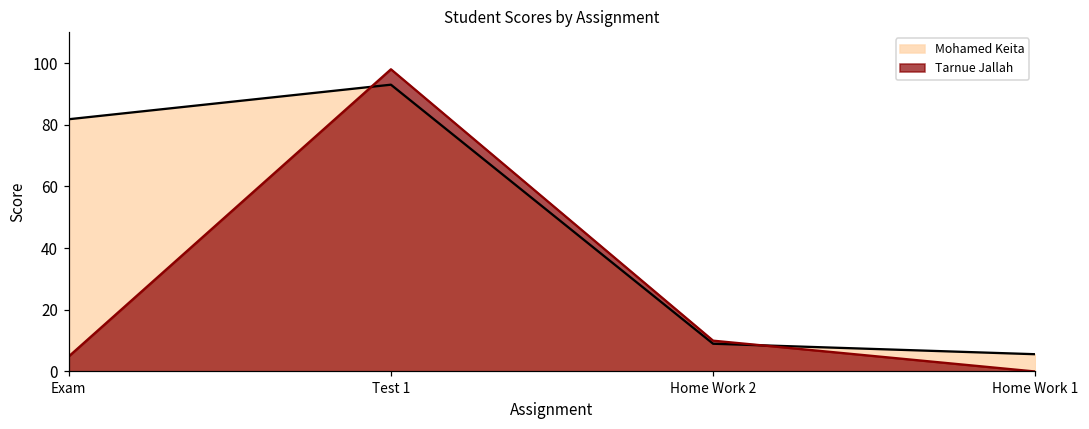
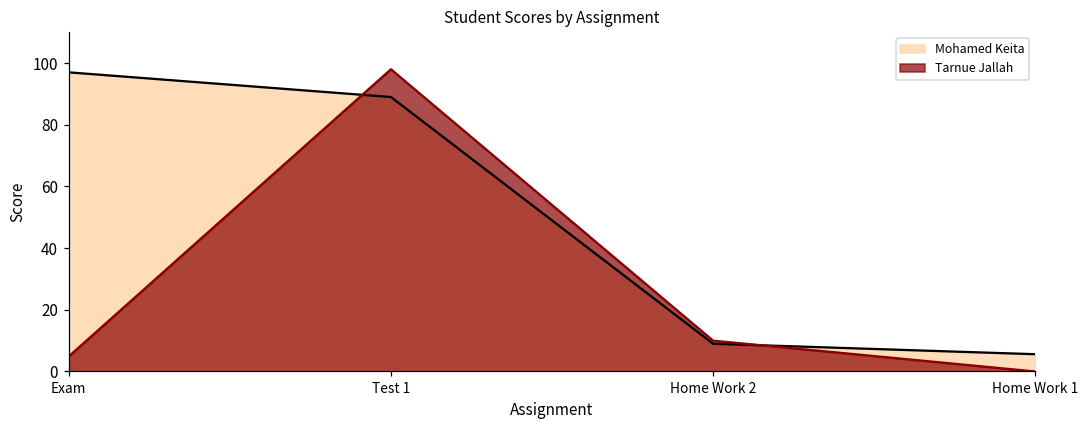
Mohamed Keita, Exam: 82 -> 97
Mohamed Keita, Test 1: 93 -> 89
